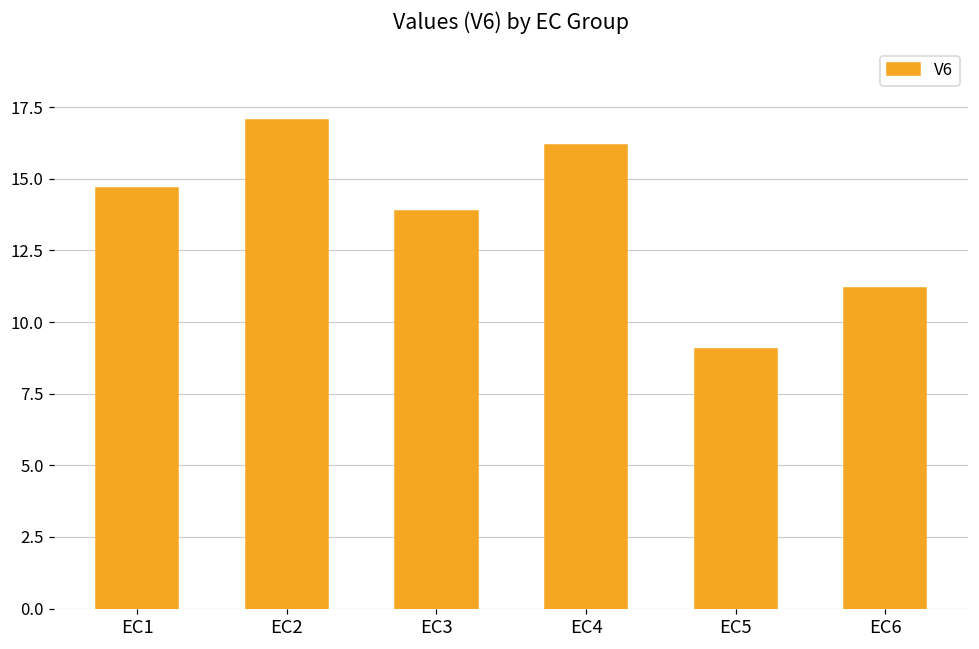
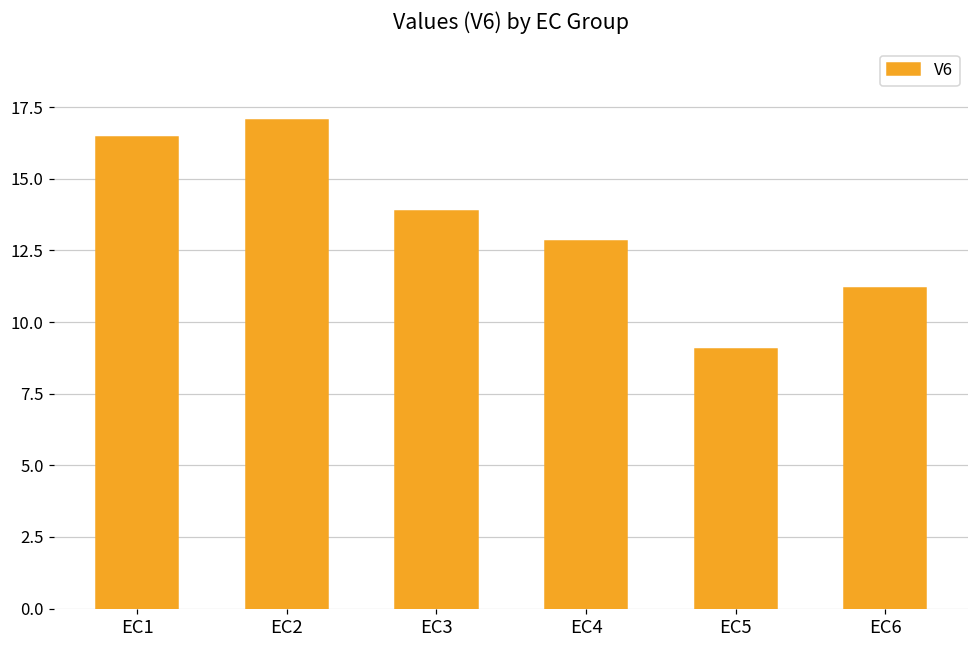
EC1: 14.7 -> 16.5
EC4: 16.2 -> 12.8
